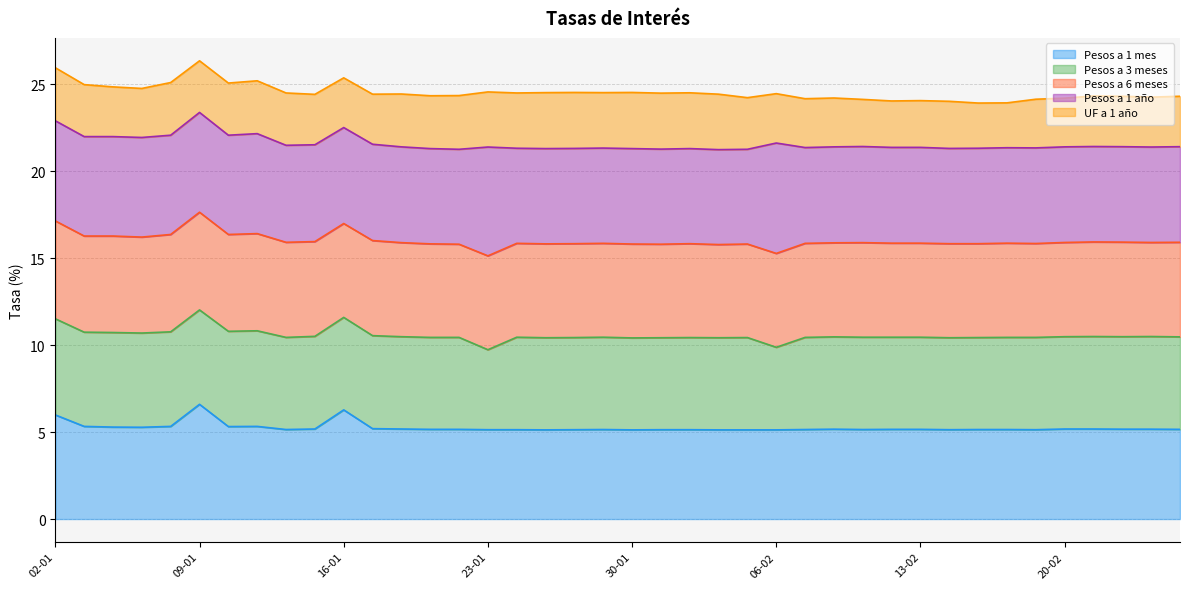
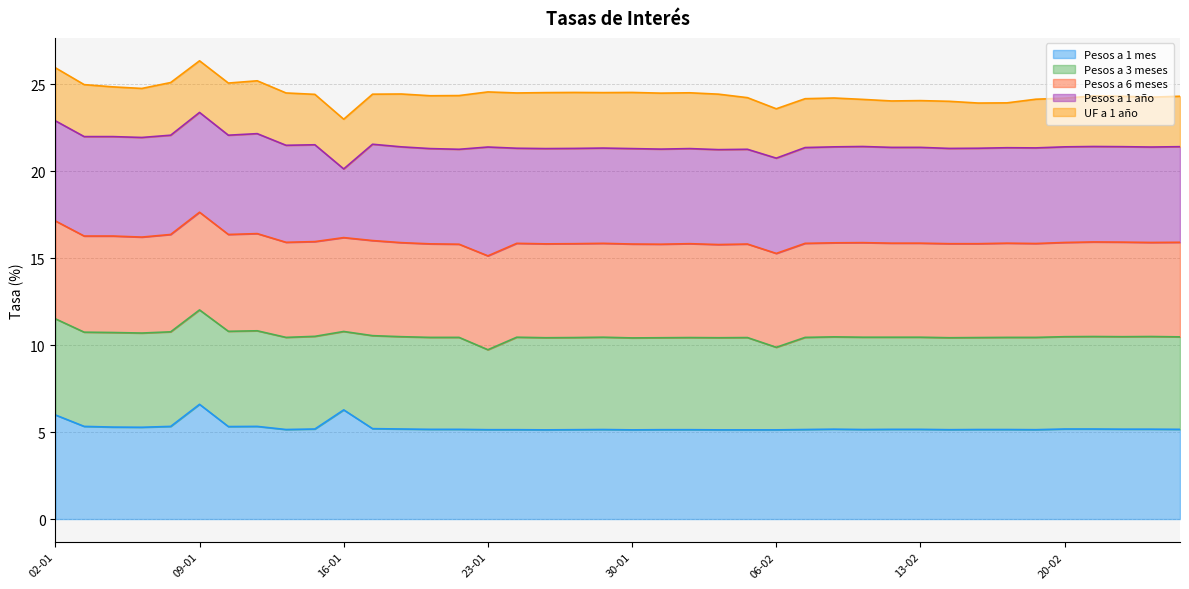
Pesos a 3 meses, 16-01: 5.3 -> 4.5
Pesos a 1 año, 16-01: 5.5 -> 3.9
Pesos a 1 año, 06-02: 6.4 -> 5.5
